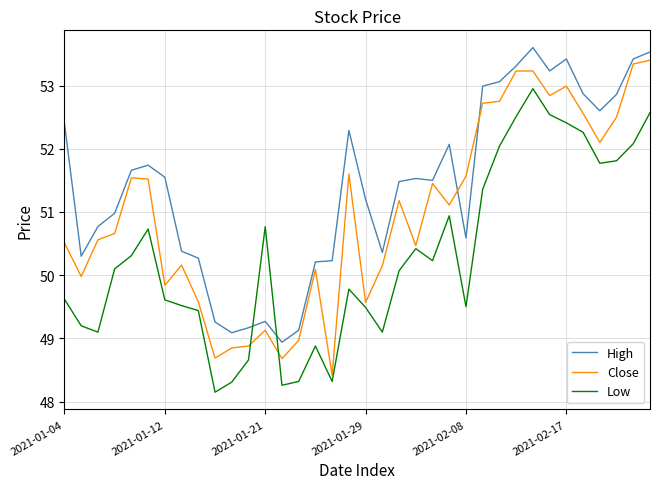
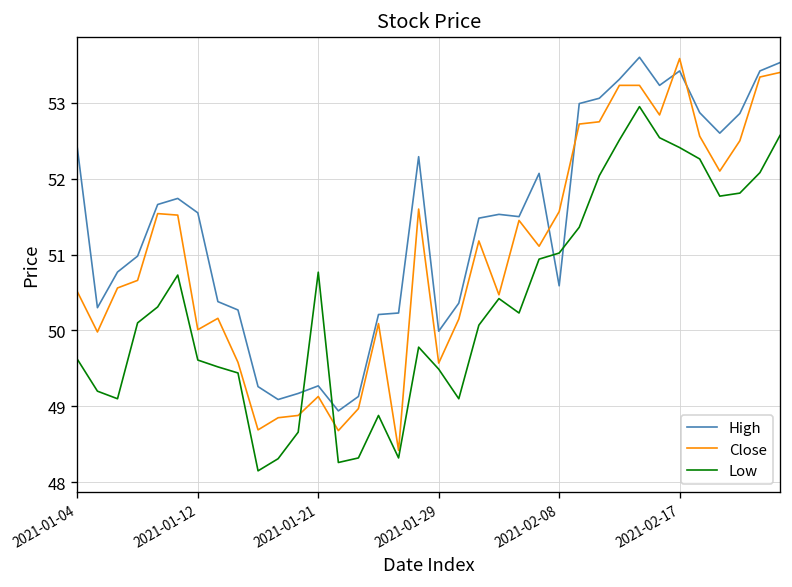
Close, 2021-01-12: 49.8 -> 50.0
High, 2021-01-29: 51.2 -> 50.0
Low, 2021-02-08: 49.5 -> 51.0
Close, 2021-02-17: 53.0 -> 53.6
